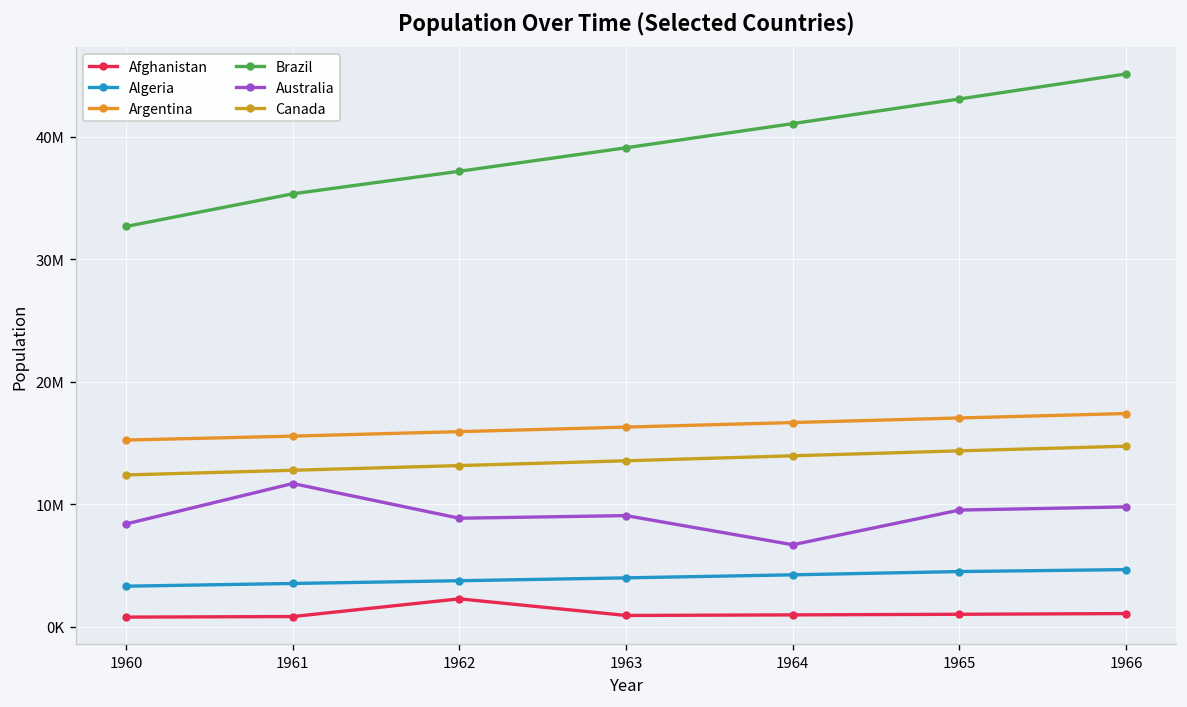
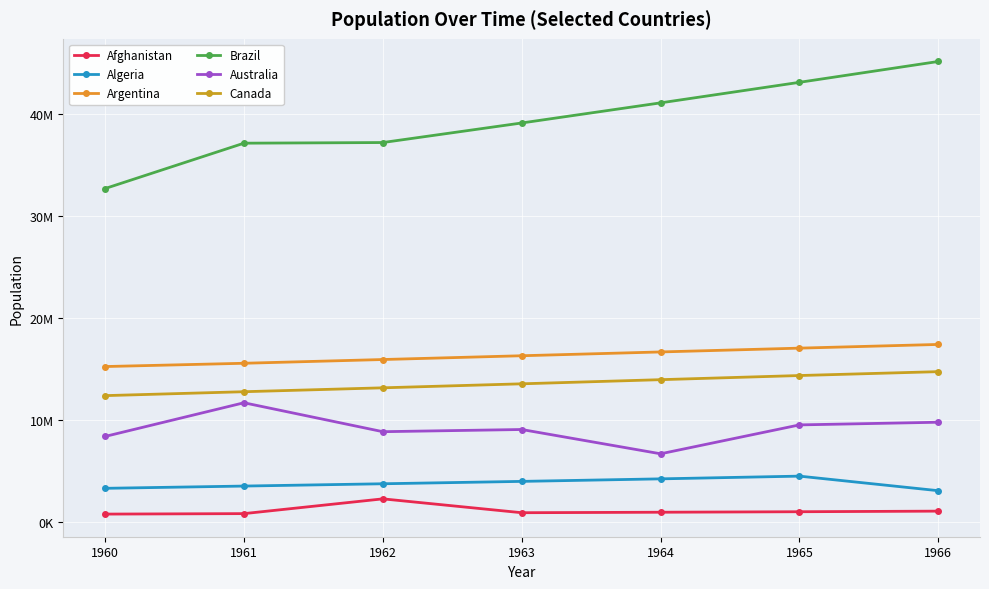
Brazil, 1961: 35300000 -> 37100000
Algeria, 1966: 4600000 -> 3100000
